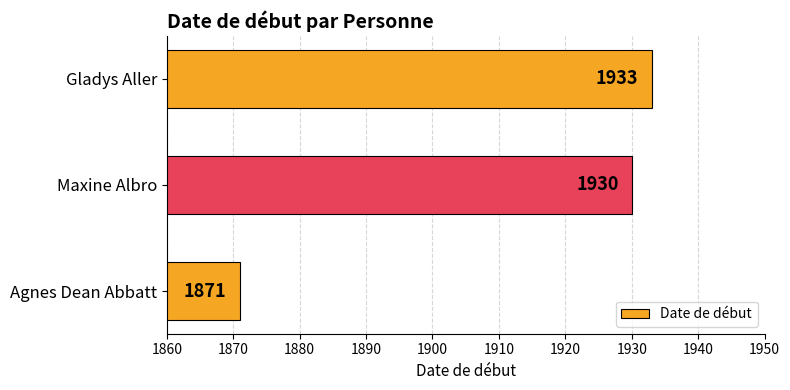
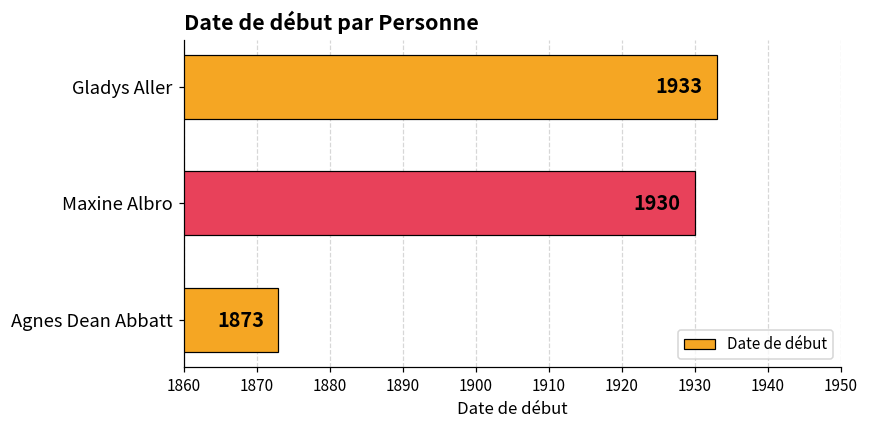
Agnes Dean Abbatt: 1871 -> 1873
